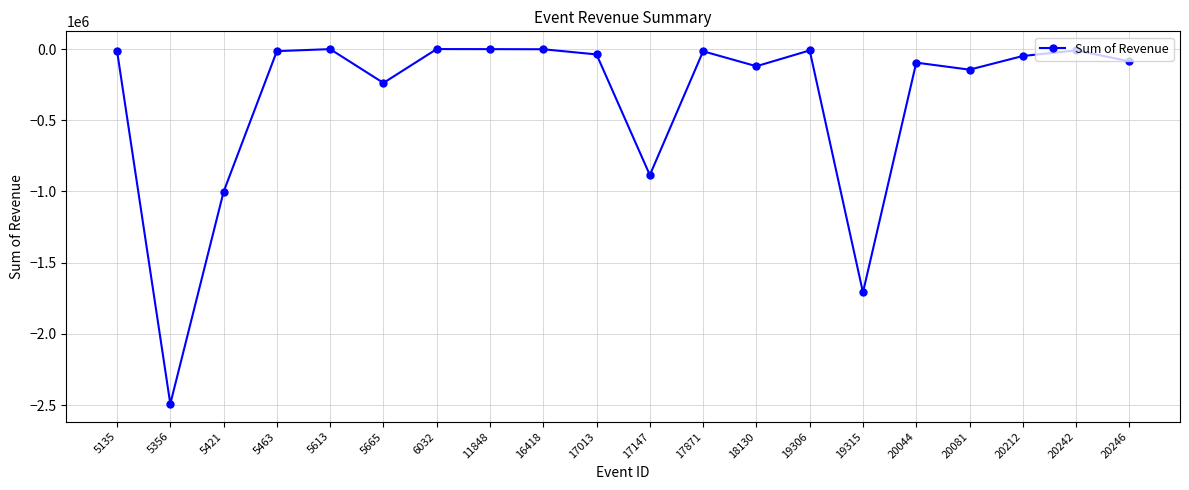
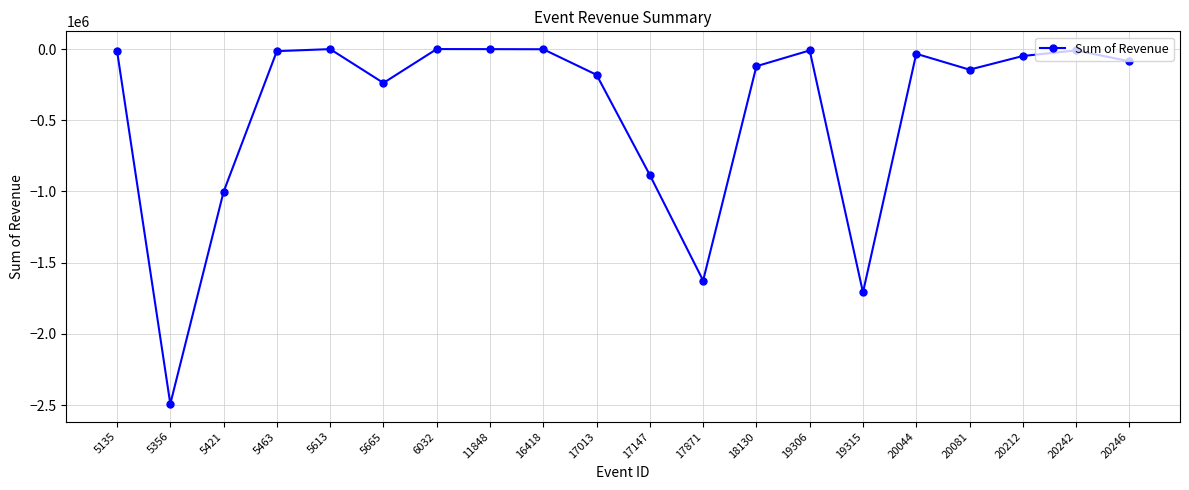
17013: -40000 -> -180000
17871: -10000 -> -1630000
20044: -90000 -> -30000
